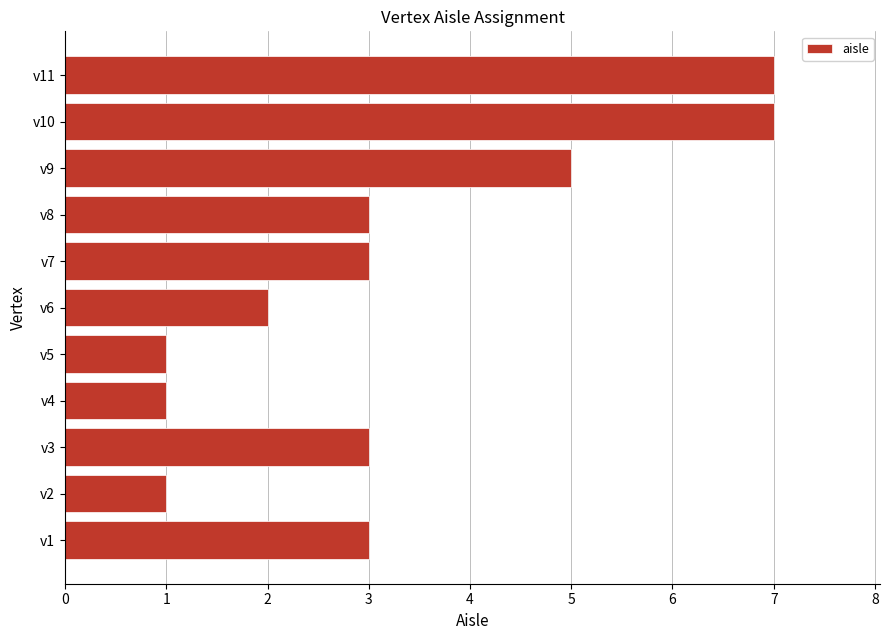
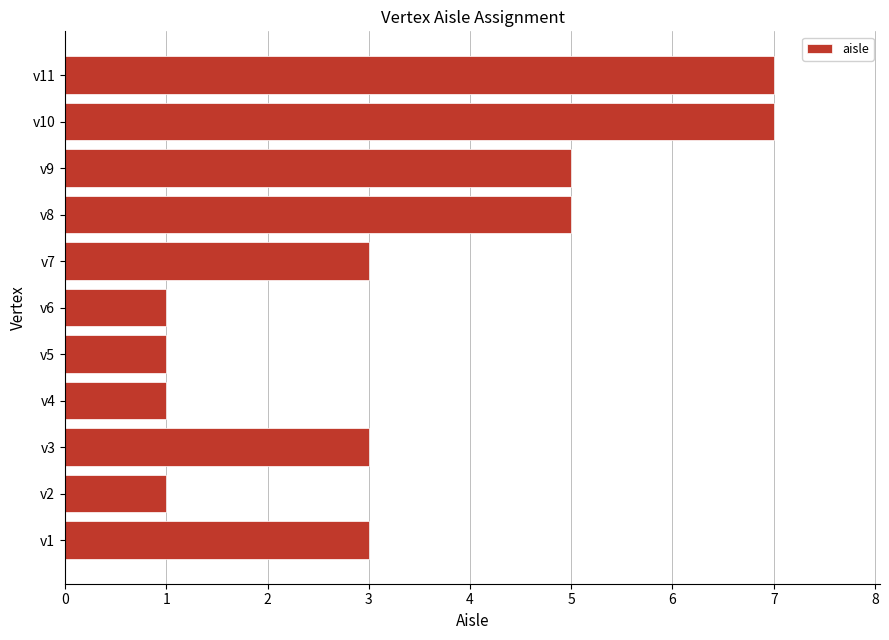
v8: 3 -> 5
v6: 2 -> 1
